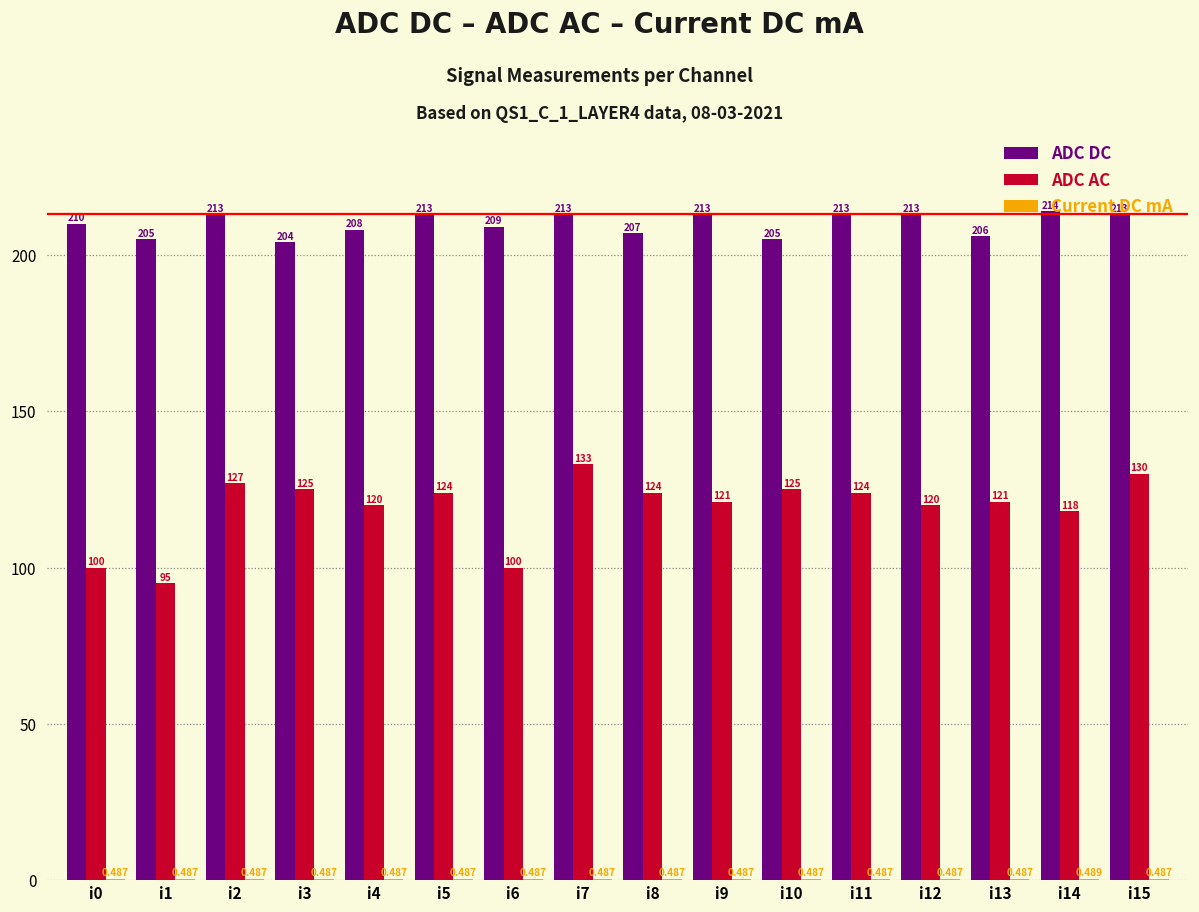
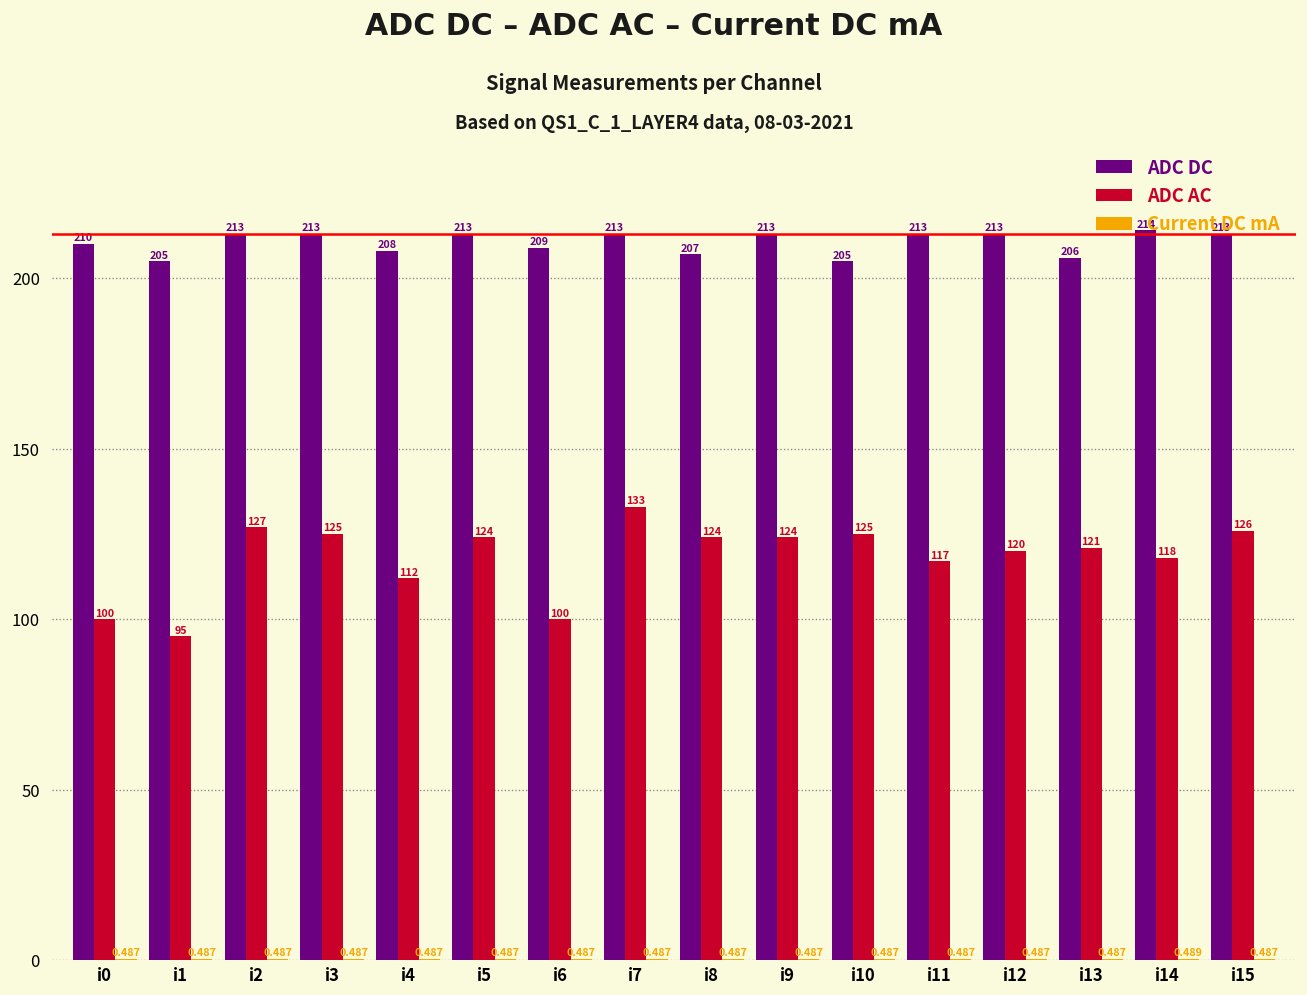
ADC DC, i3: 204 -> 213
ADC AC, i4: 120 -> 112
ADC AC, i9: 121 -> 124
ADC AC, i11: 124 -> 117
ADC AC, i15: 130 -> 126
